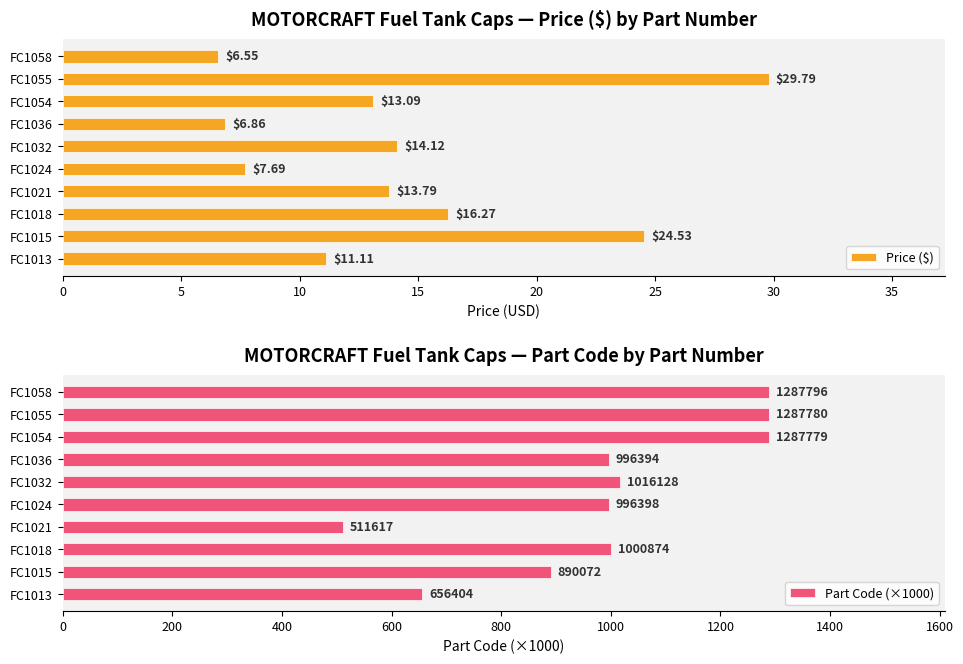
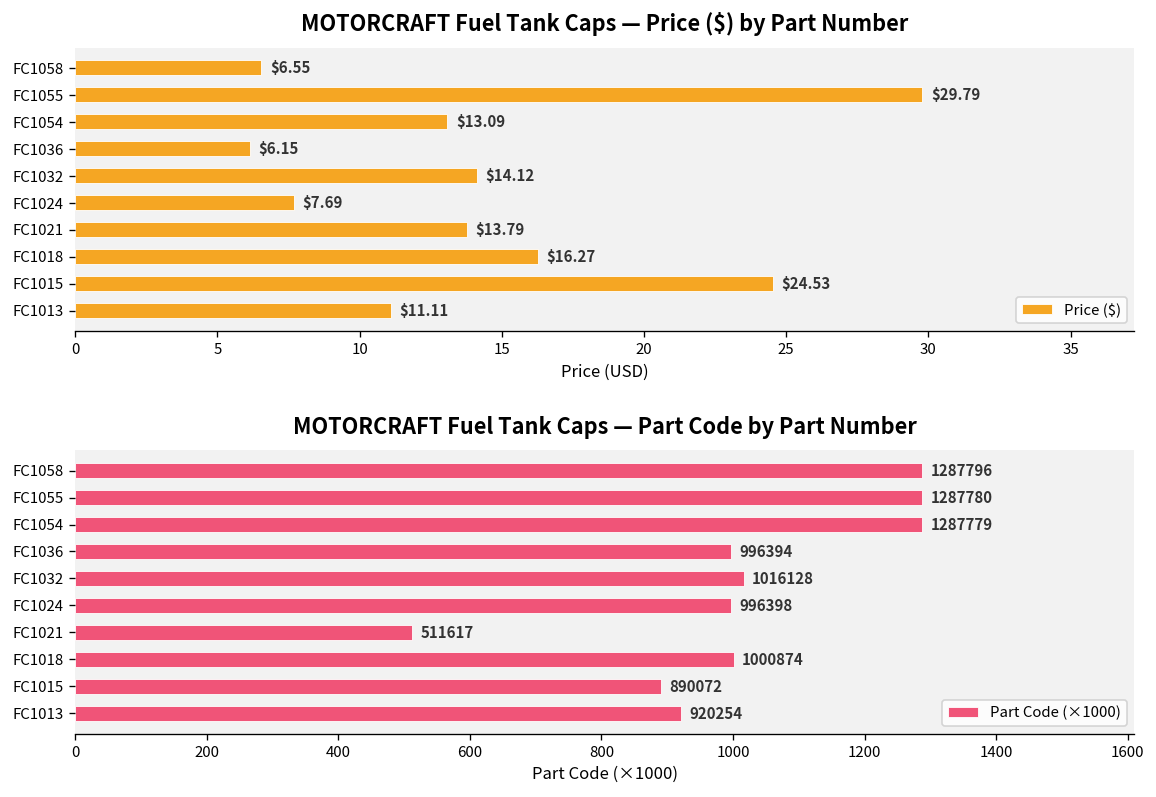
MOTORCRAFT Fuel Tank Caps — Price ($) by Part Number, FC1036: $6.86 -> $6.15
MOTORCRAFT Fuel Tank Caps — Part Code by Part Number, FC1013: 656404 -> 920254
